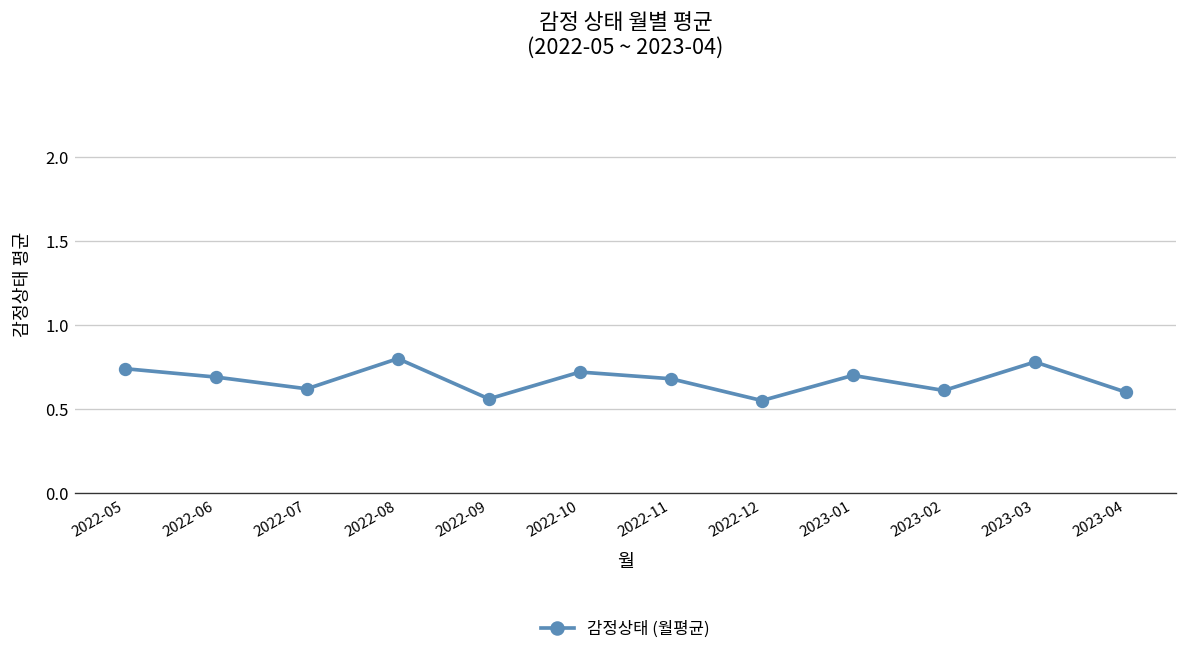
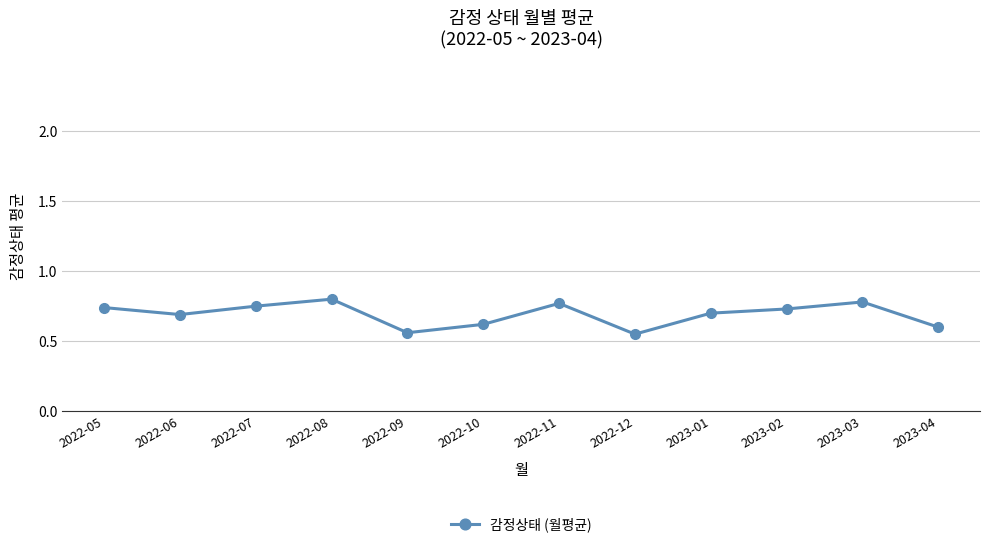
2022-07: 0.62 -> 0.75
2022-10: 0.72 -> 0.62
2022-11: 0.68 -> 0.77
2023-02: 0.61 -> 0.73
